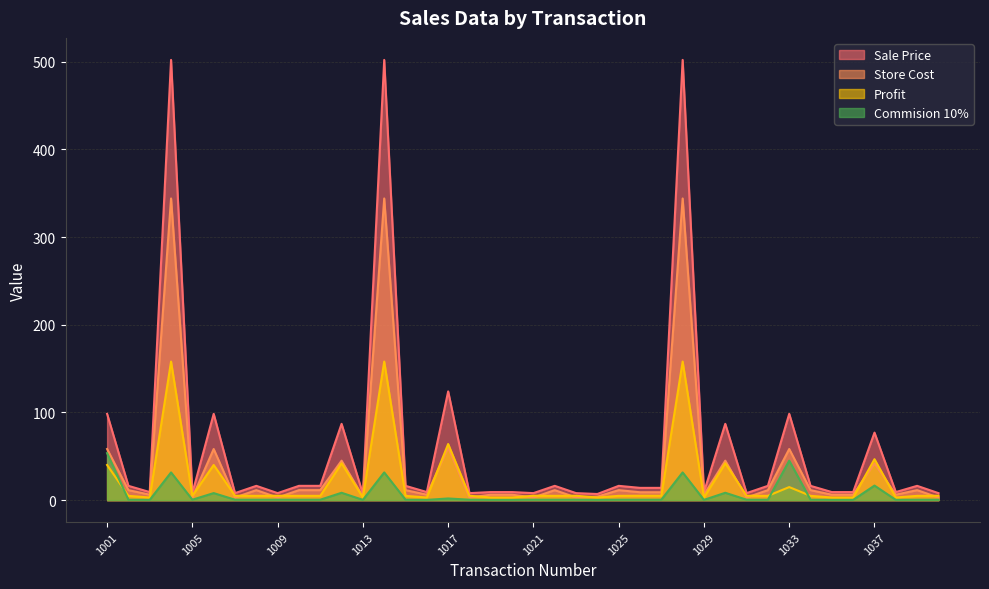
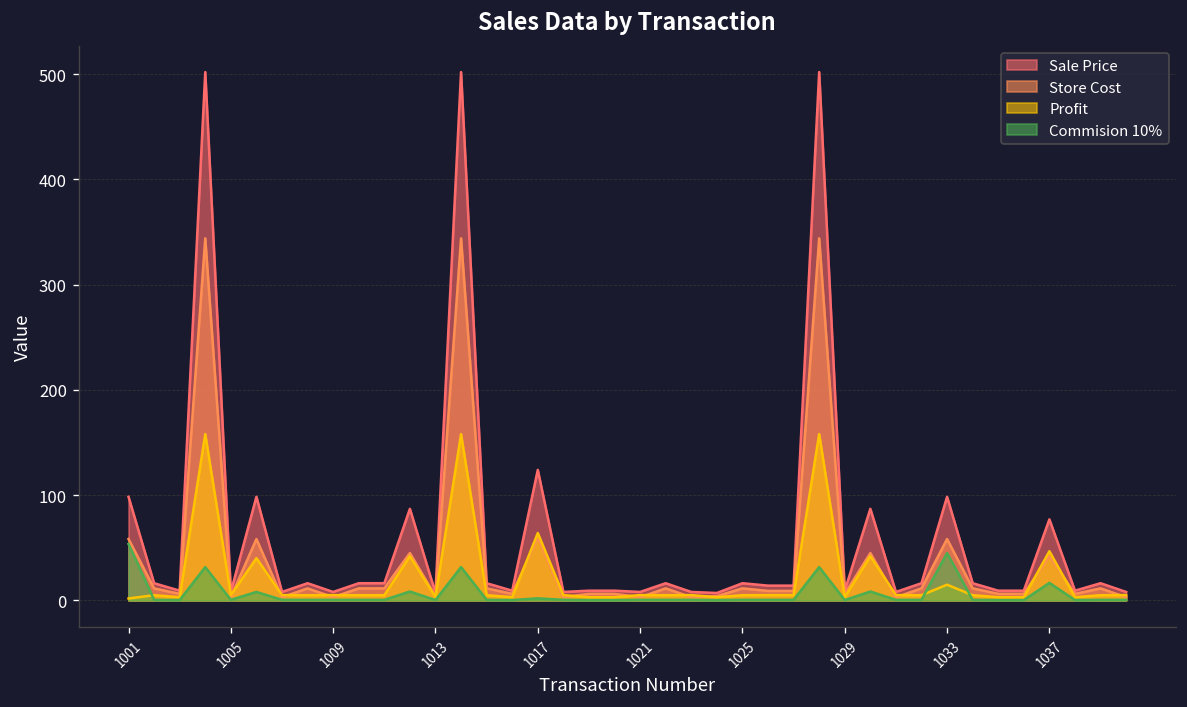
Profit, 1001: 40 -> 0
